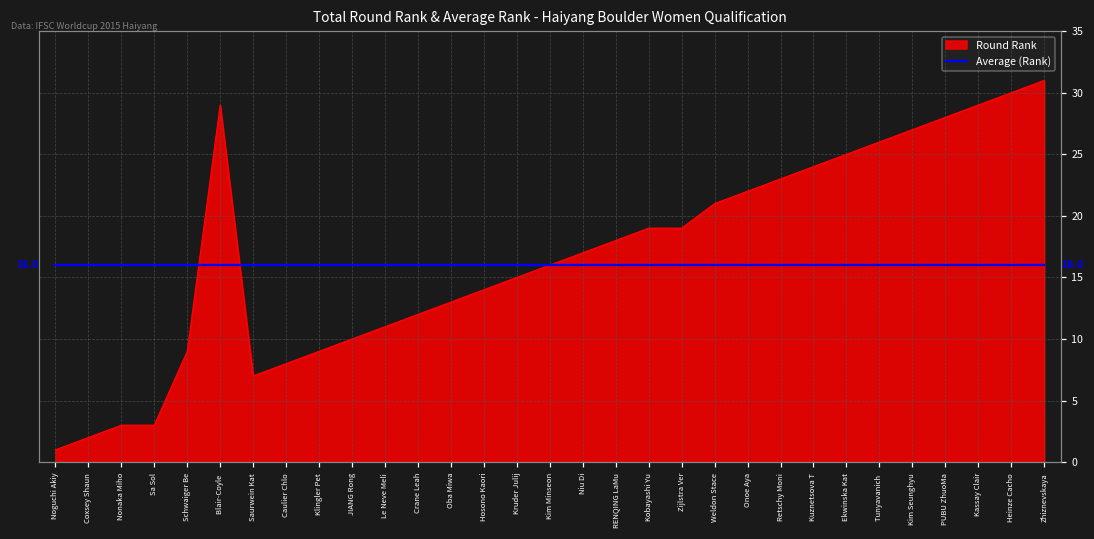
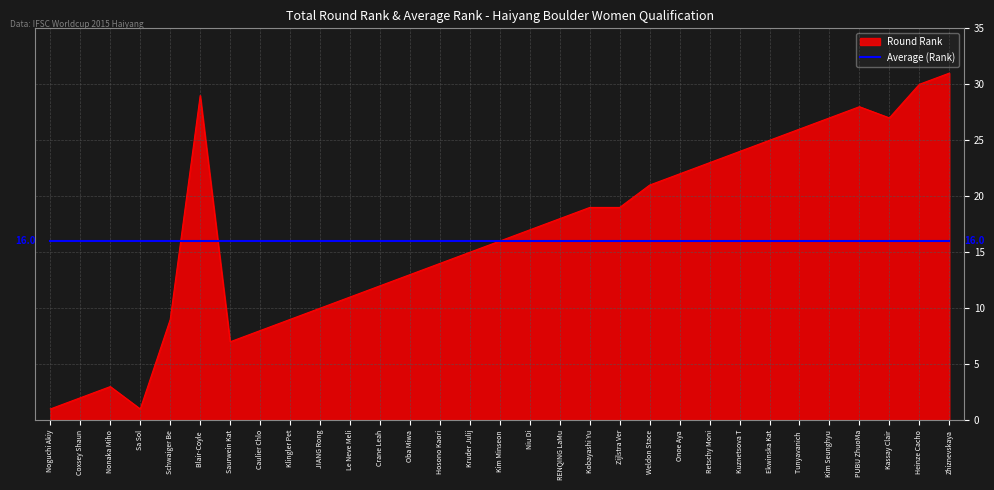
Round Rank, Sa Sol: 3 -> 1
Round Rank, Kassay Clair: 29 -> 27
